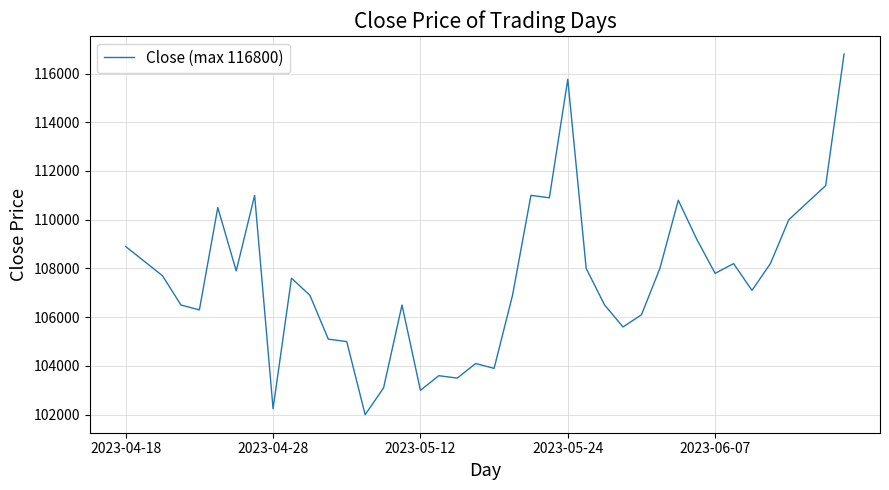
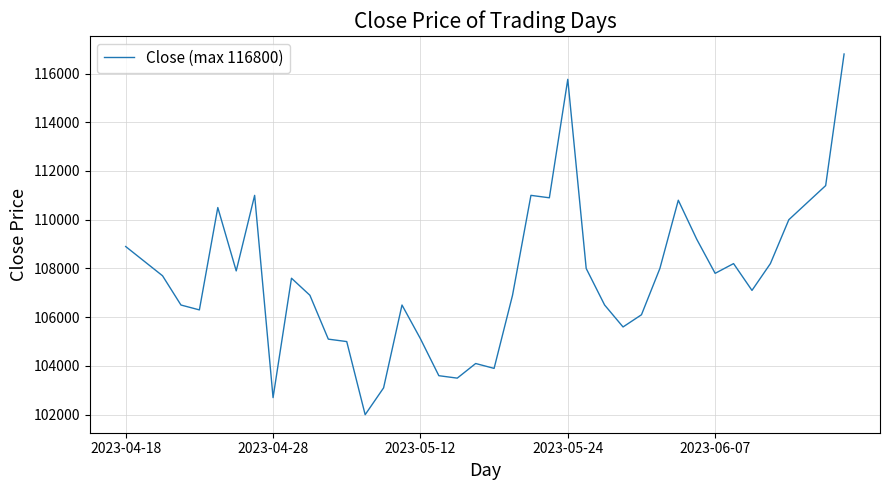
2023-04-28: 102200 -> 102700
2023-05-12: 103000 -> 105100
